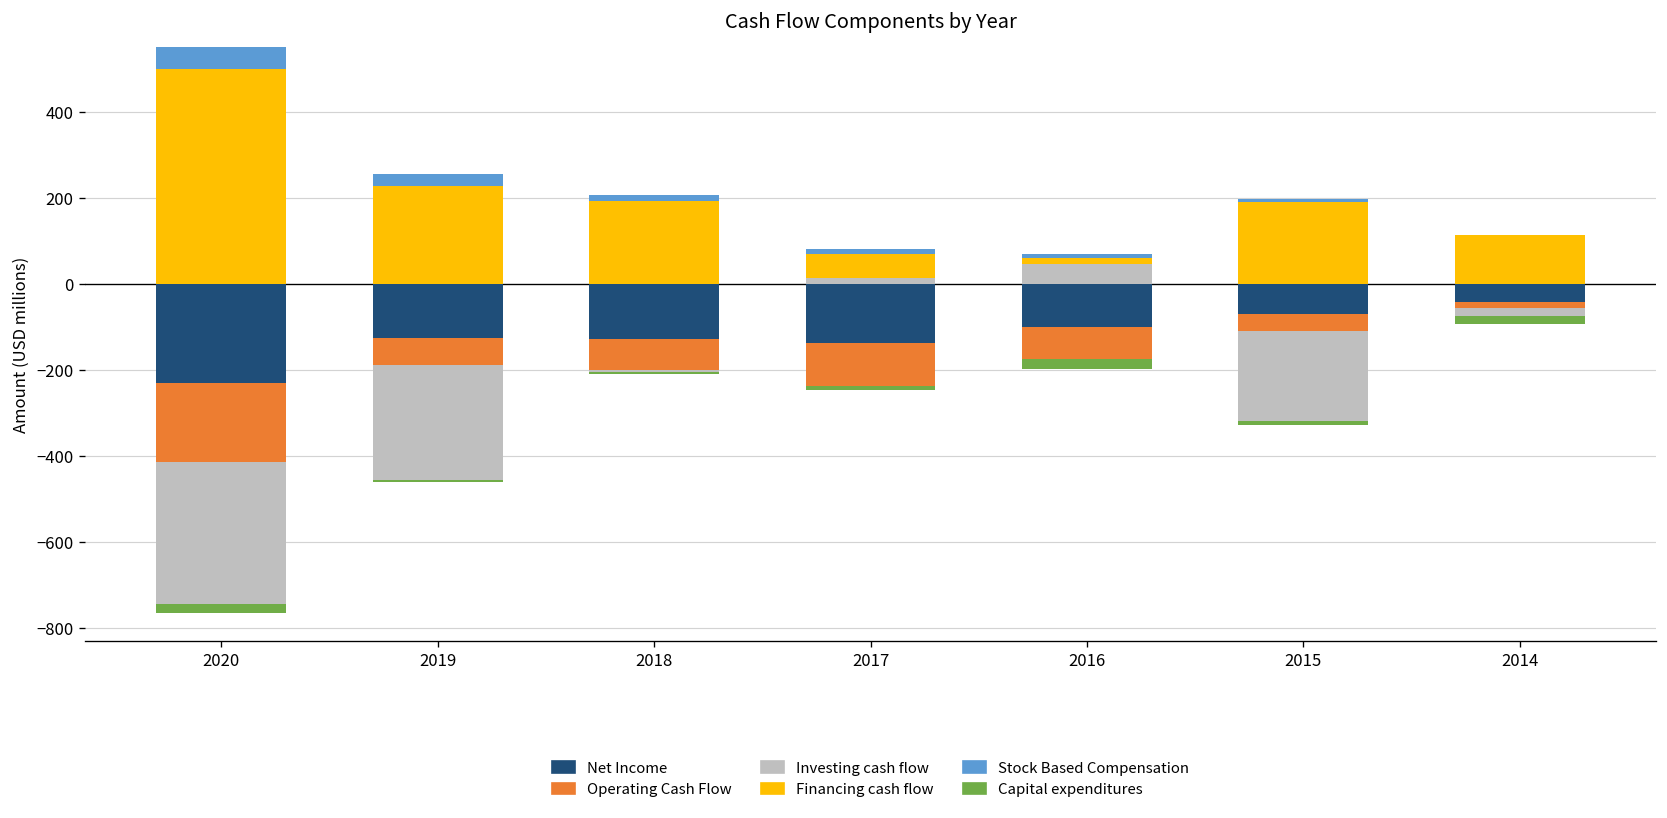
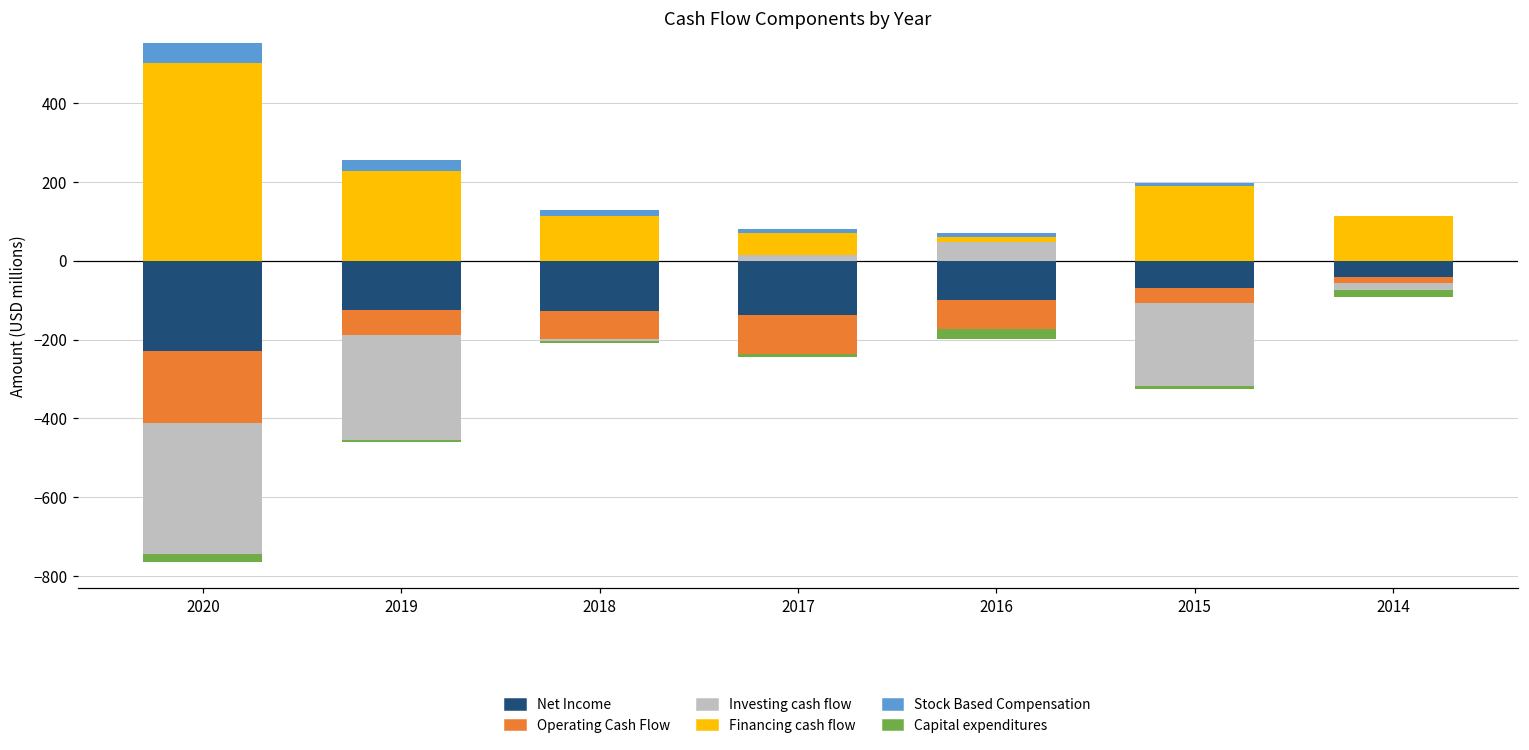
Financing cash flow, 2018: 190 -> 110
